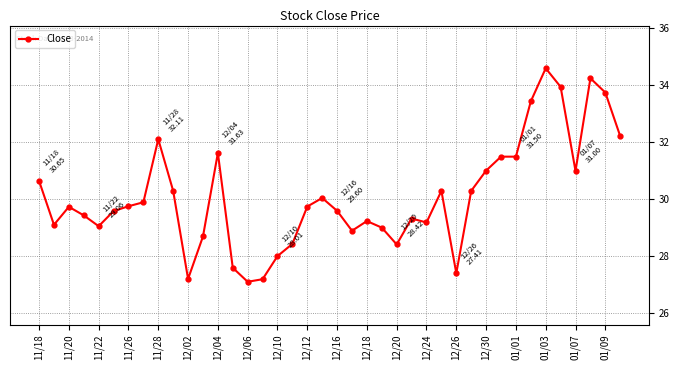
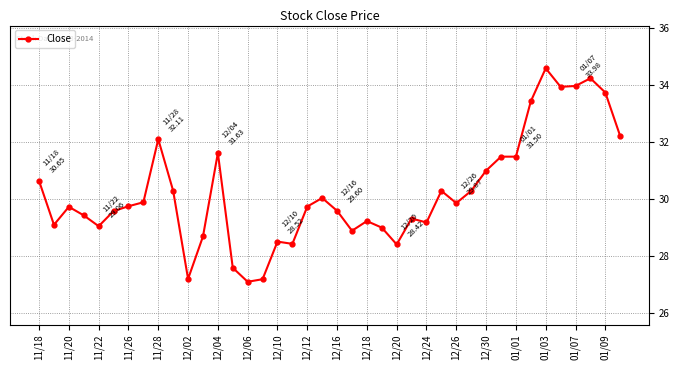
12/10: 28.01 -> 28.52
12/26: 27.41 -> 29.87
01/07: 31.00 -> 33.98
